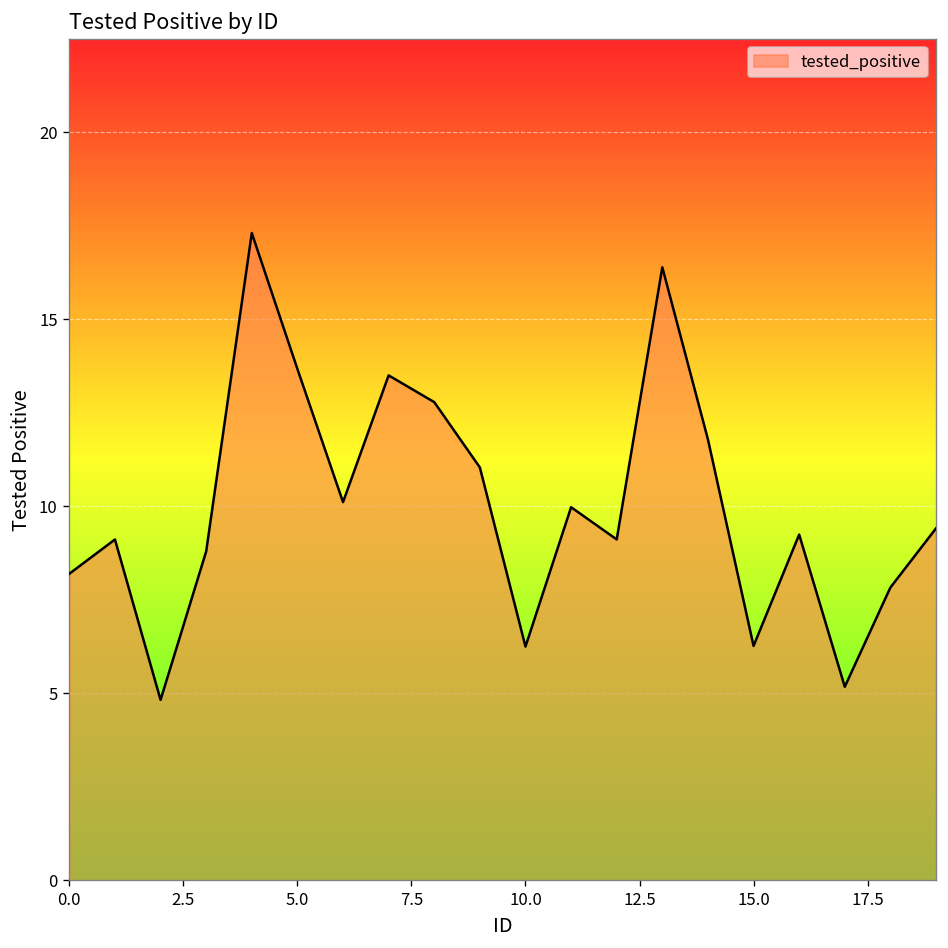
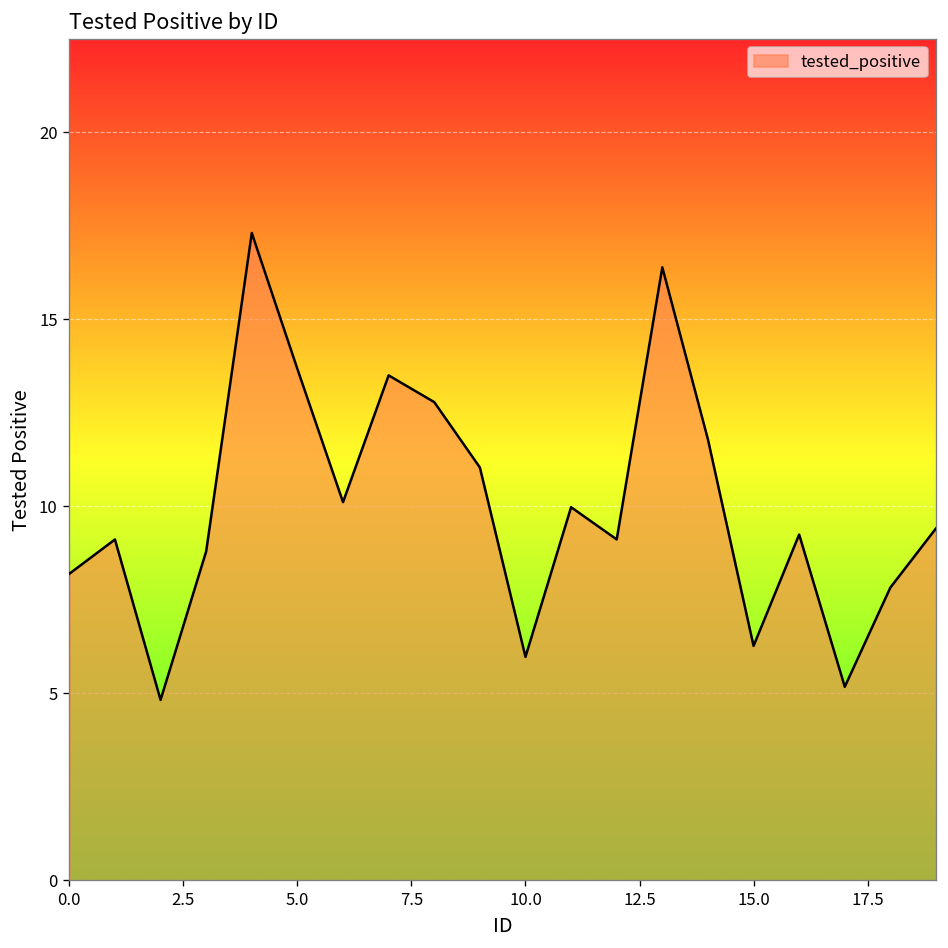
10.0: 6.3 -> 6.0
